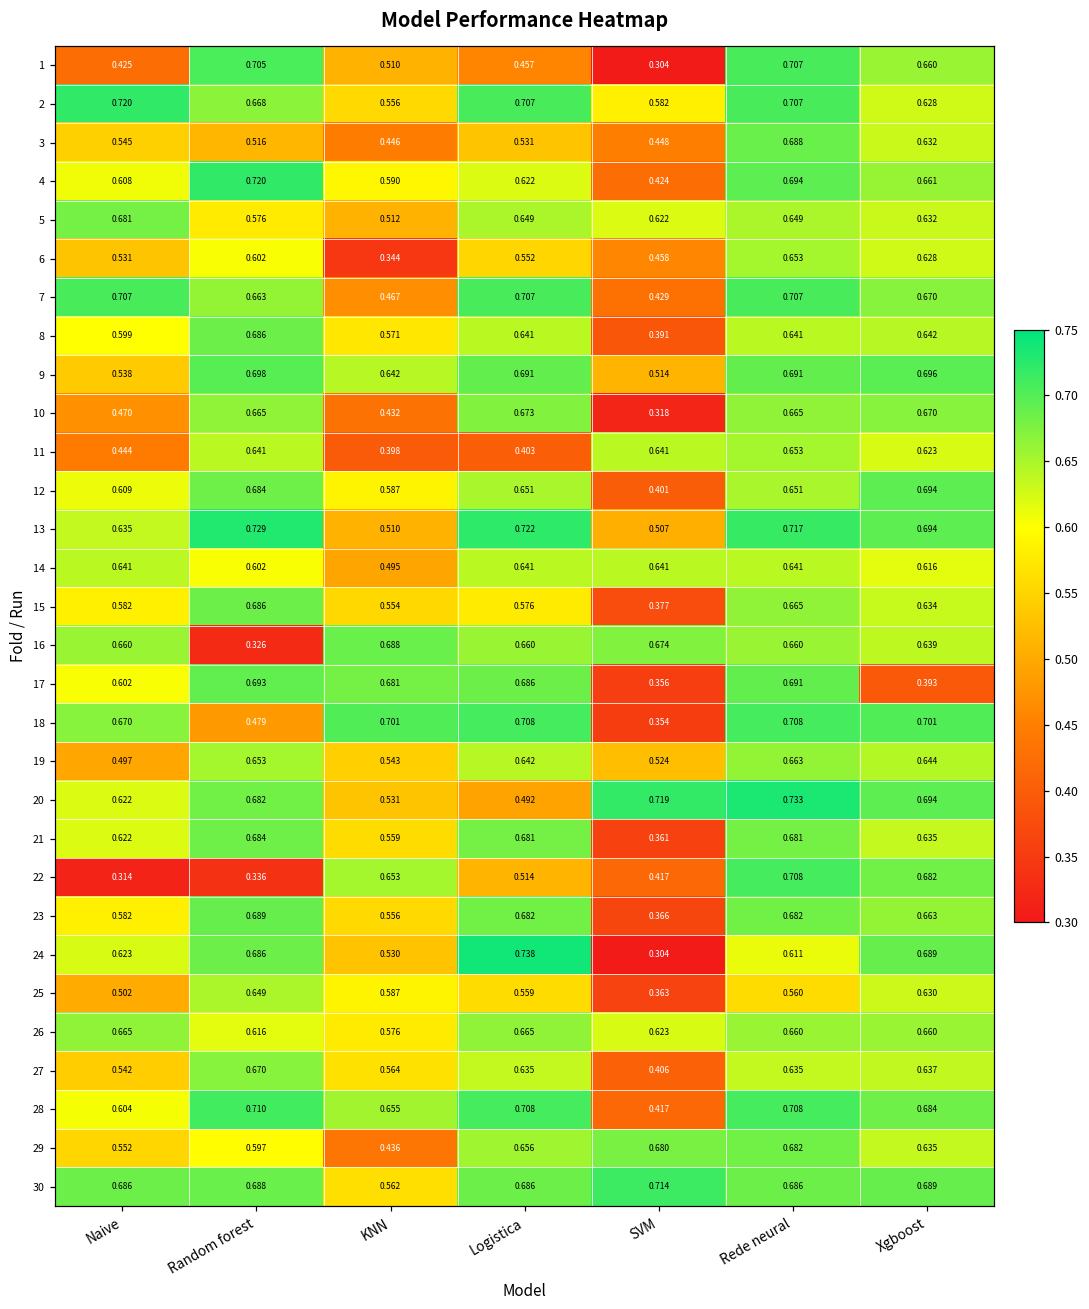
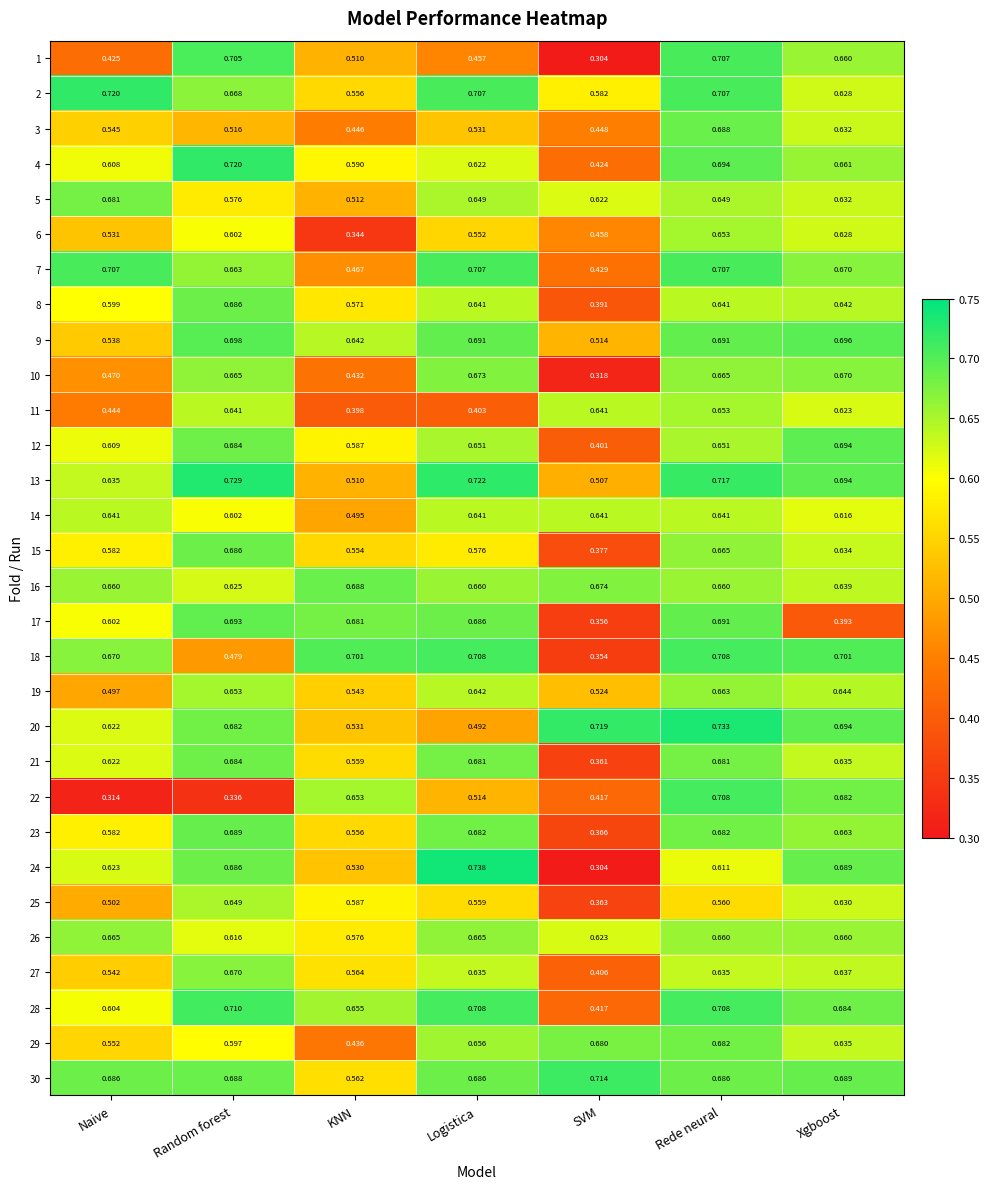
16, Random forest: 0.326 -> 0.625
